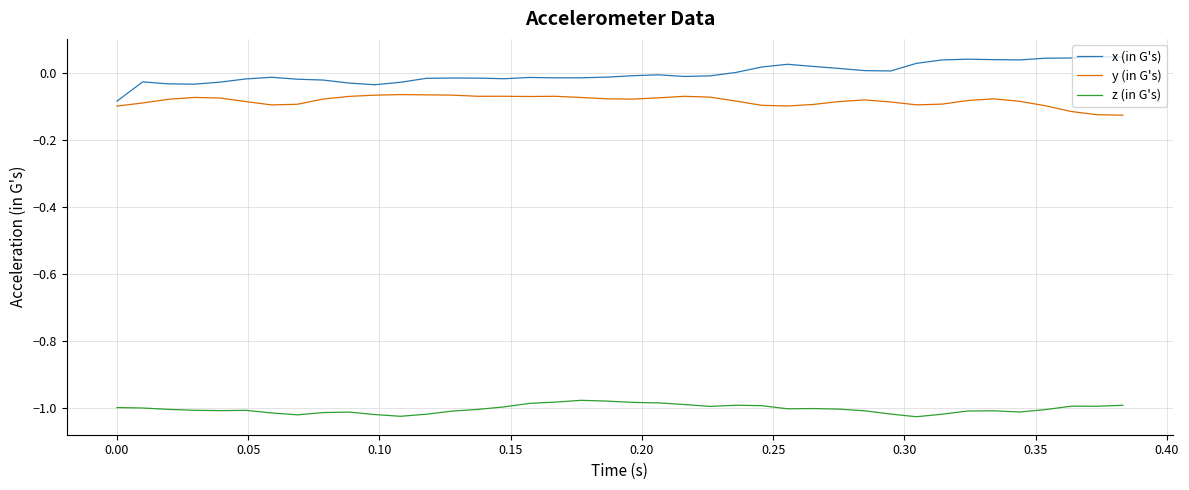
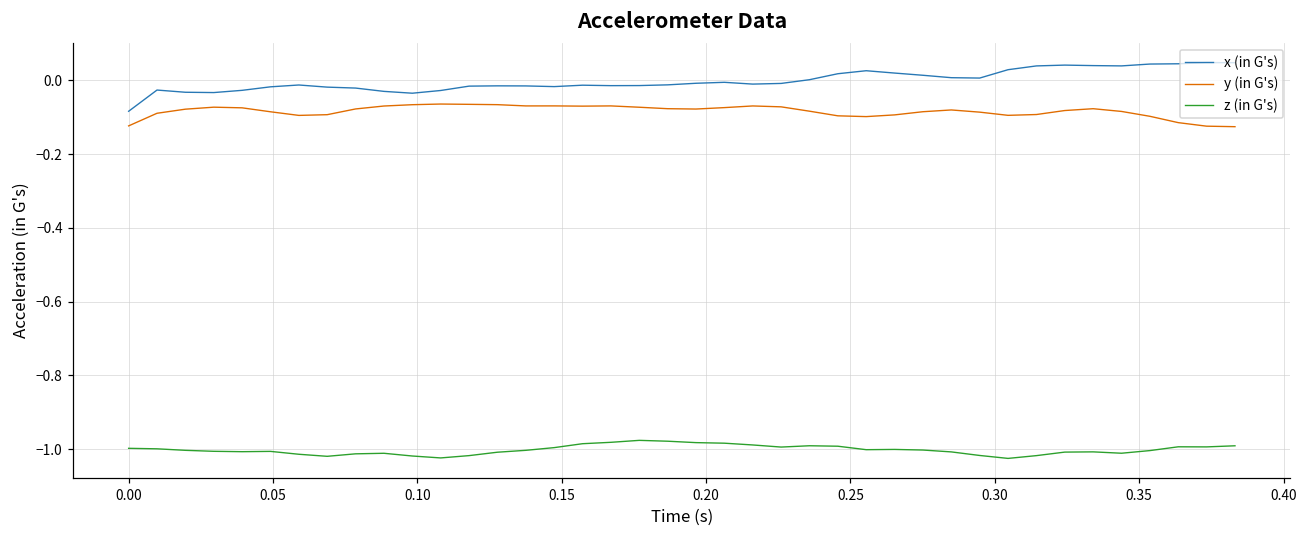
y (in G's), 0.00: -0.10 -> -0.12
